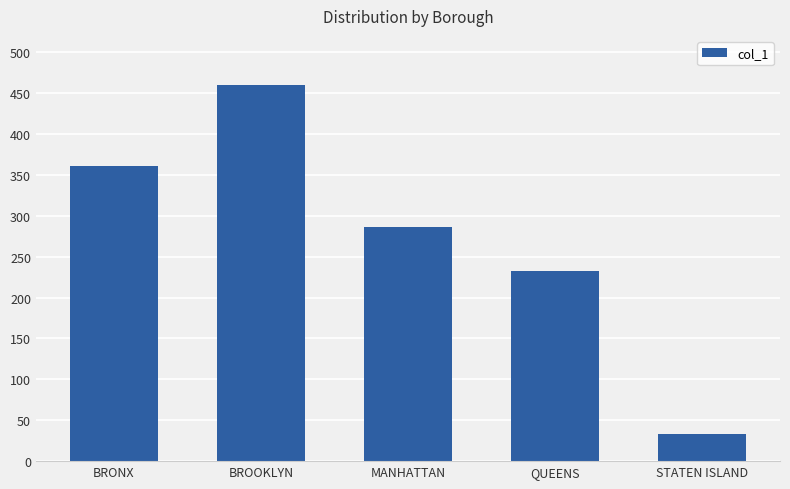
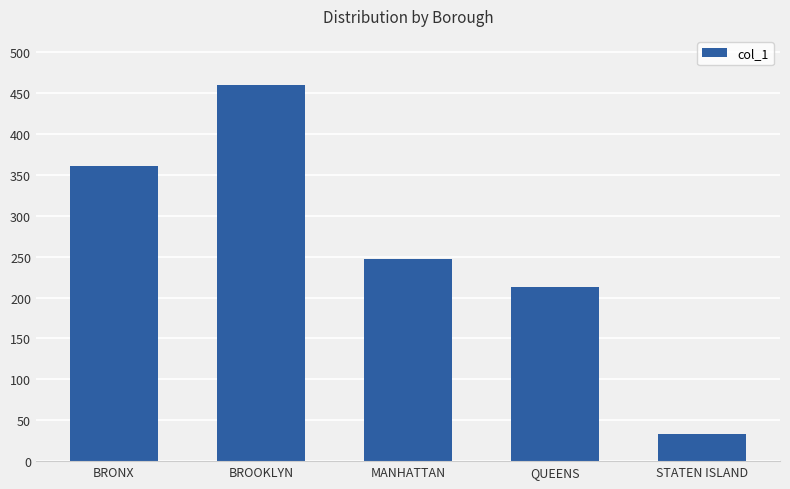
MANHATTAN: 290 -> 250
QUEENS: 230 -> 210
